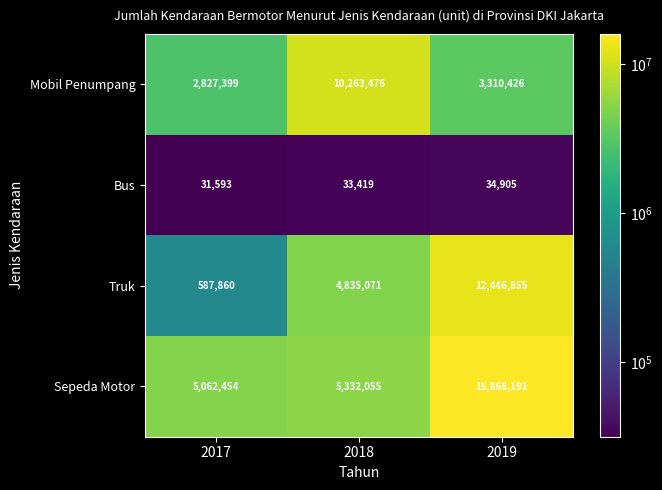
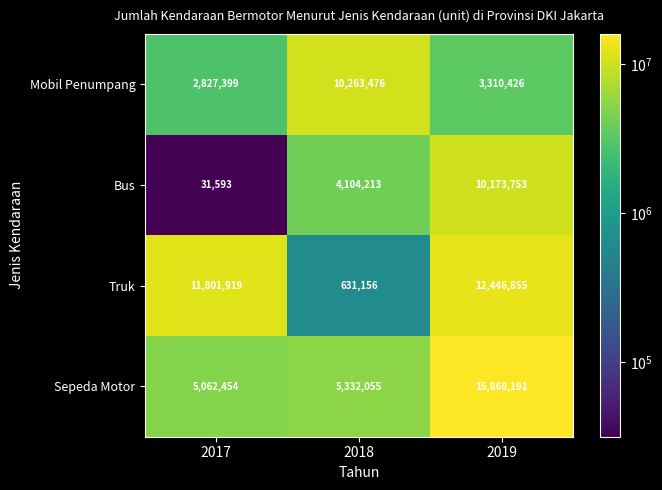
Bus, 2018: 33,419 -> 4,104,213
Bus, 2019: 34,905 -> 10,173,753
Truk, 2017: 587,860 -> 11,801,919
Truk, 2018: 4,835,071 -> 631,156
